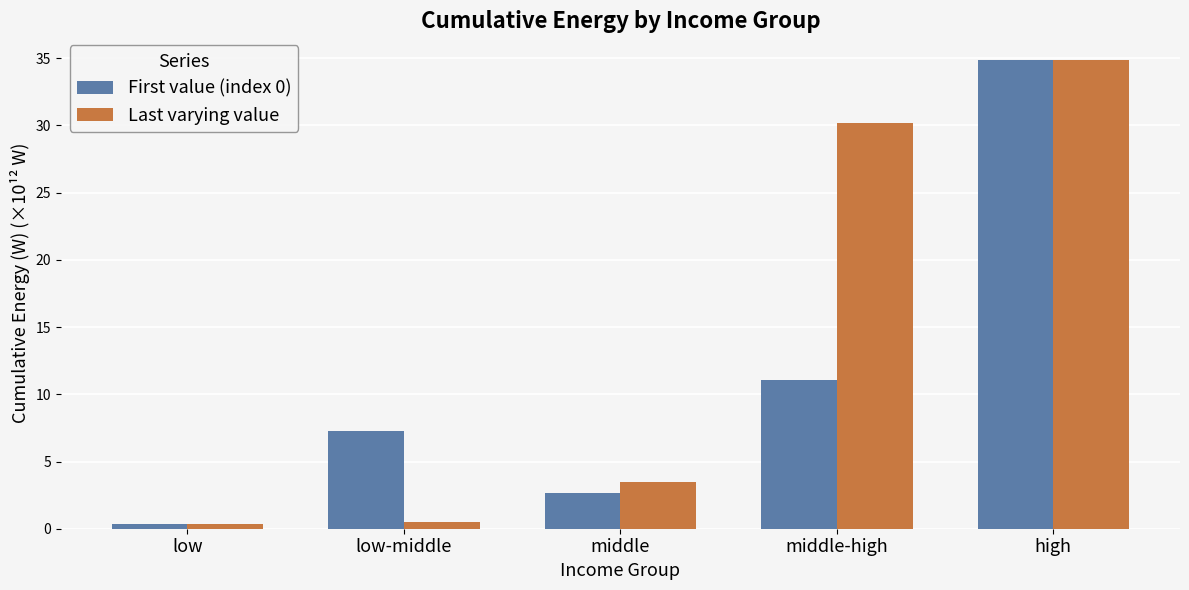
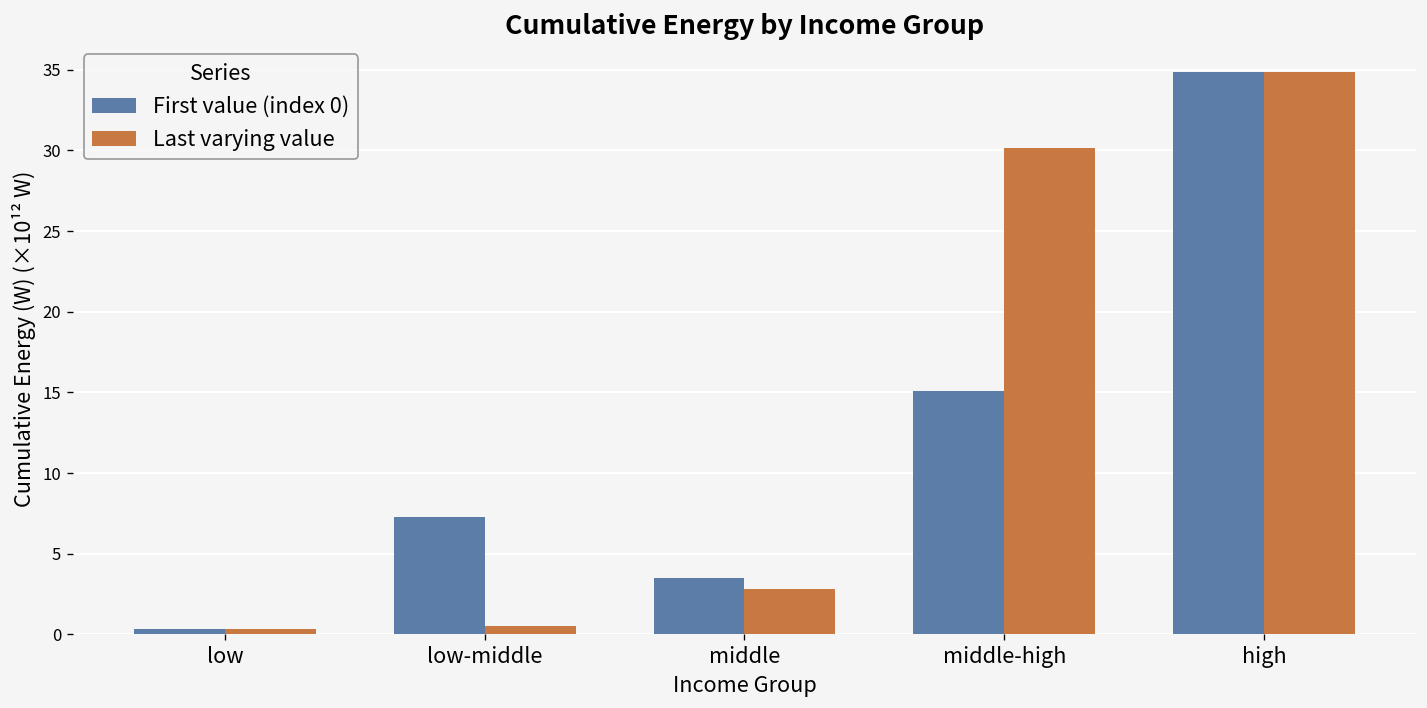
First value (index 0), middle: 2.6 -> 3.5
Last varying value, middle: 3.5 -> 2.8
First value (index 0), middle-high: 11.0 -> 15.1
